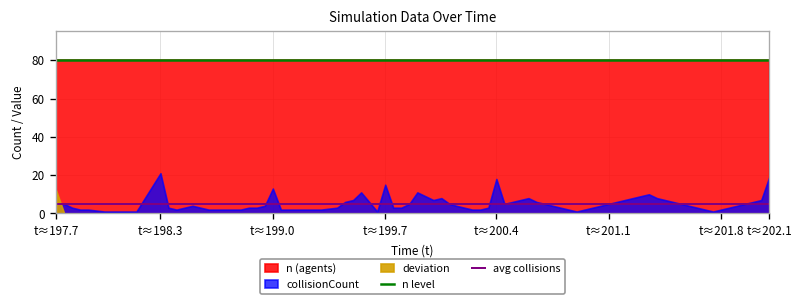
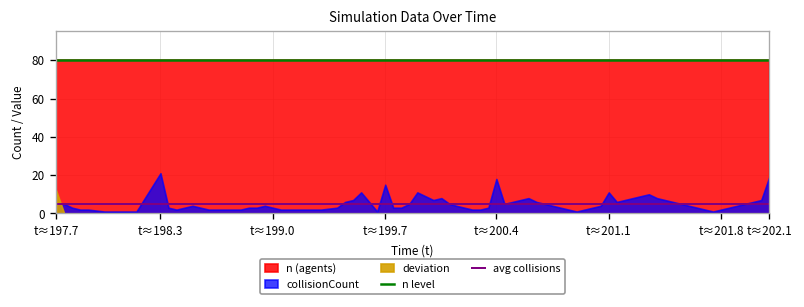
collisionCount, t≈199.0: 13 -> 3
collisionCount, t≈201.1: 5 -> 11
